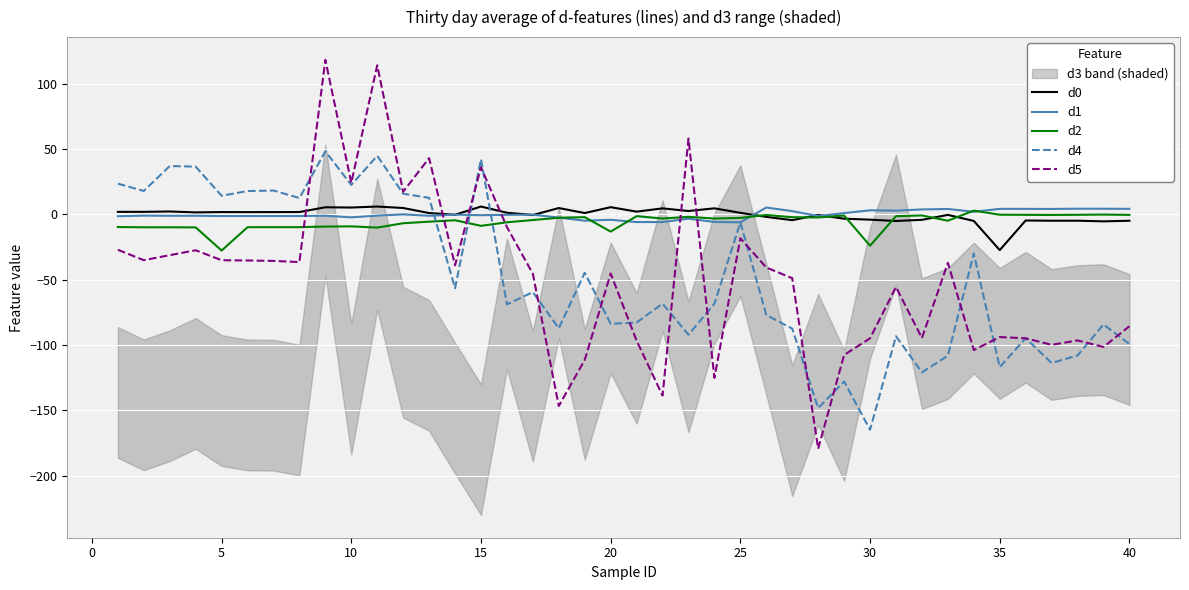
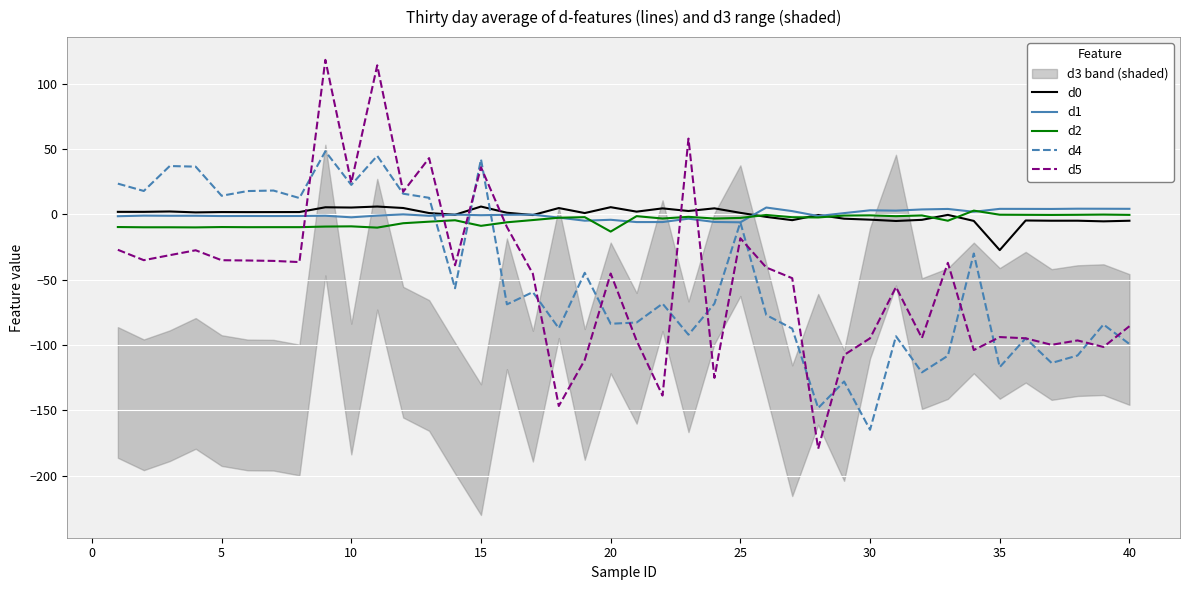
d2, 5: -28 -> -10
d2, 30: -24 -> -1
